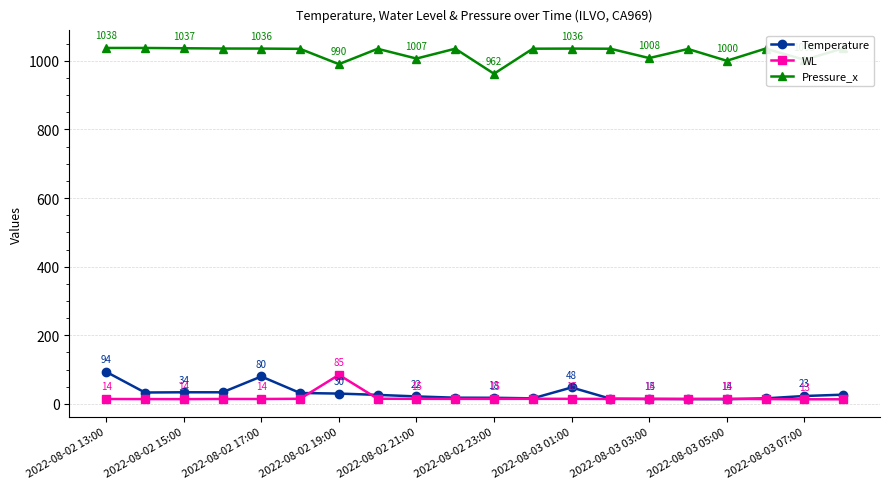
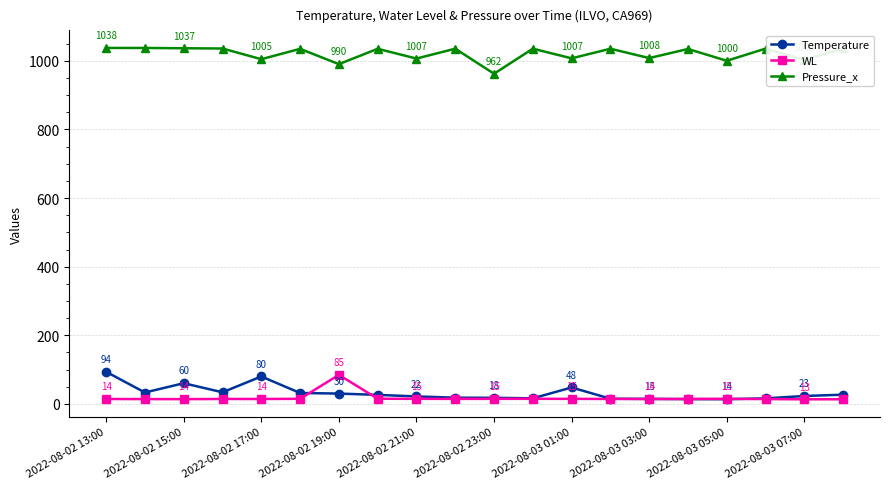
Temperature, 2022-08-02 15:00: 34 -> 60
Pressure_x, 2022-08-02 17:00: 1036 -> 1005
Pressure_x, 2022-08-03 01:00: 1036 -> 1007
